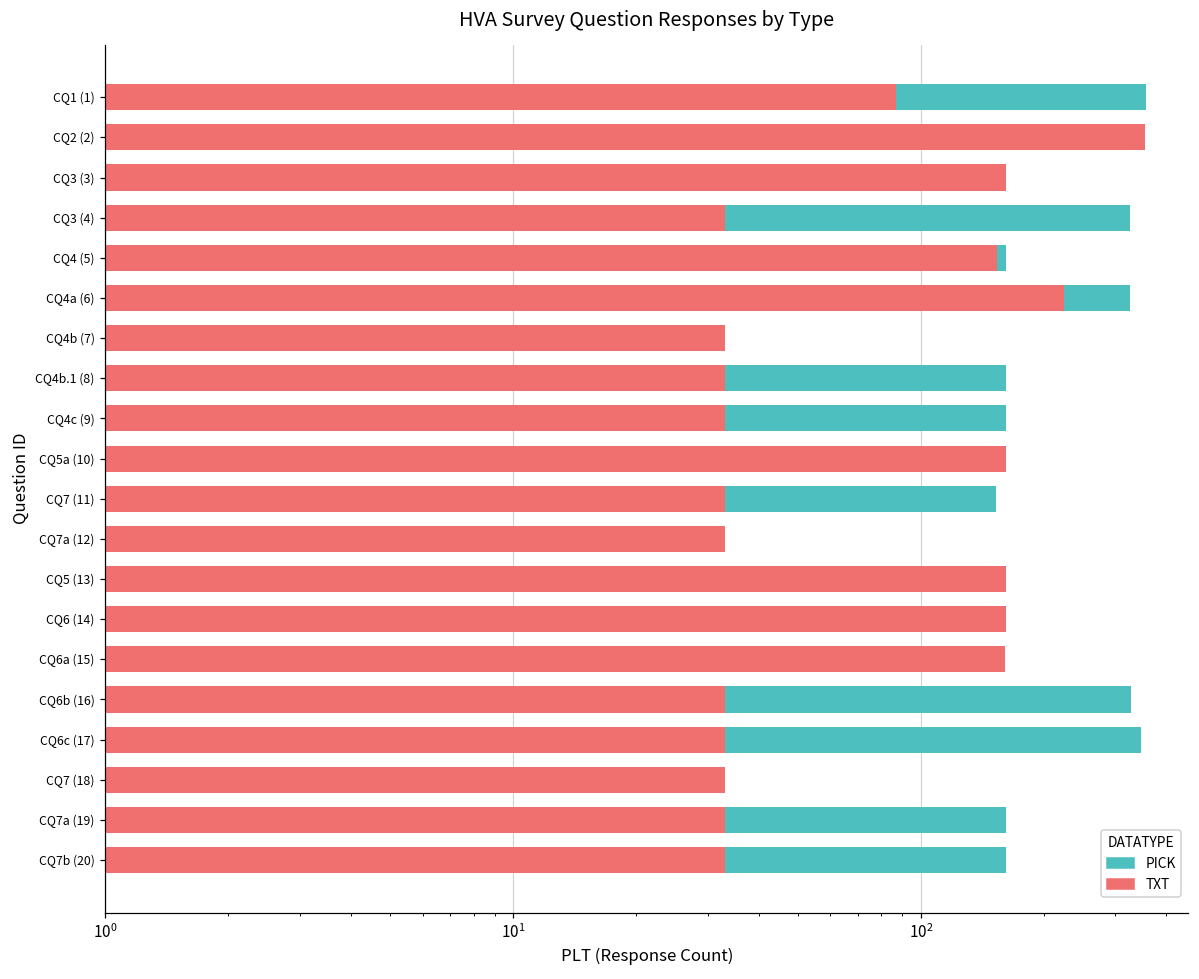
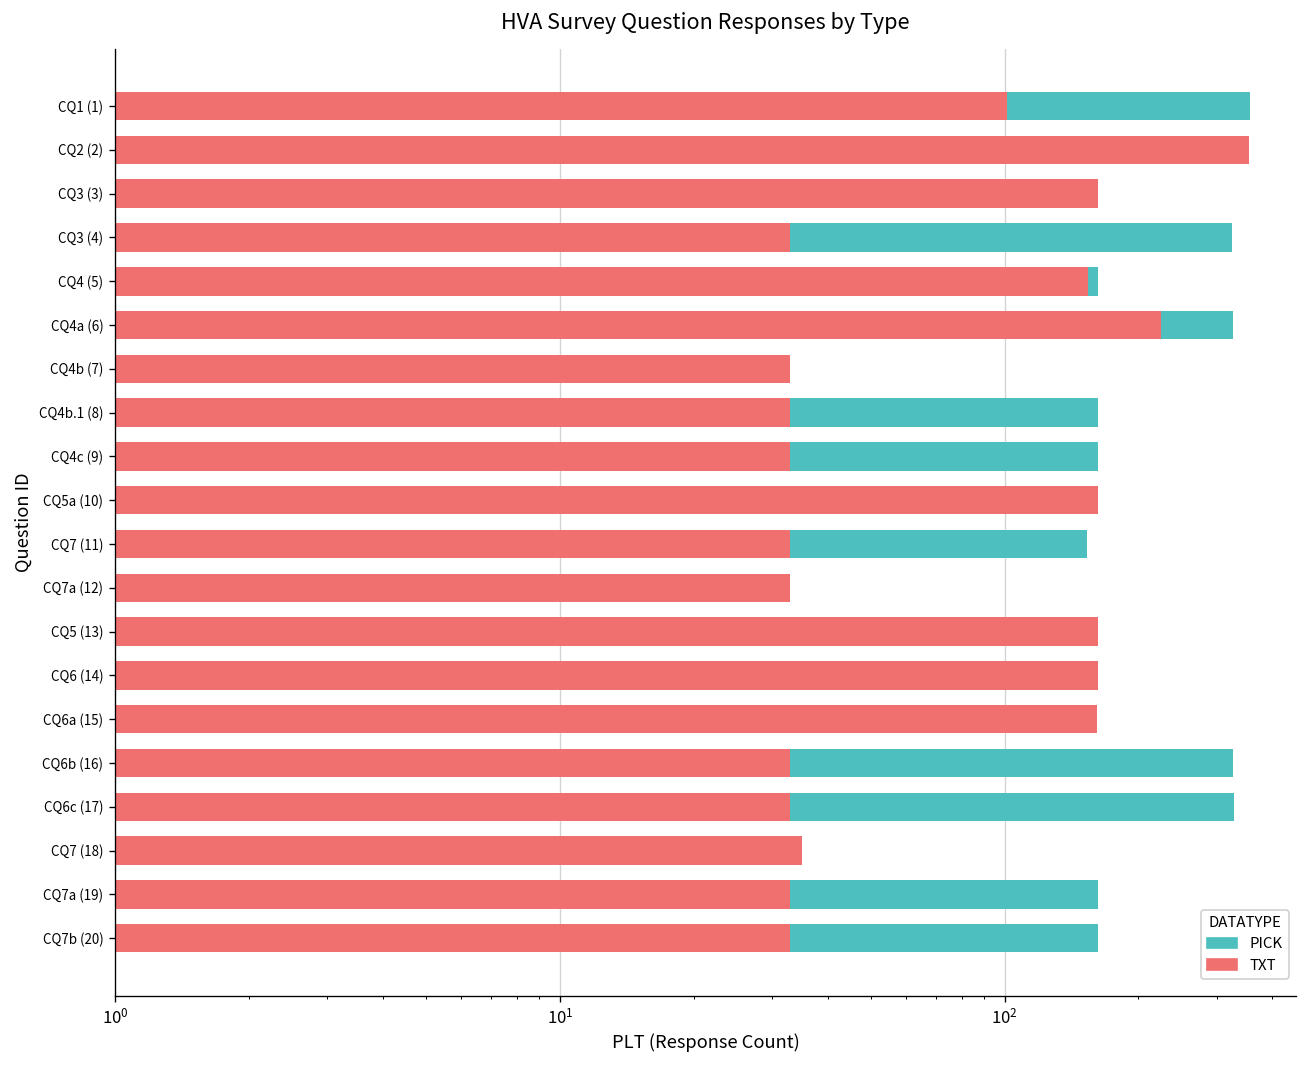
TXT, CQ1 (1): 87 -> 101
PICK, CQ6c (17): 350 -> 330
TXT, CQ7 (18): 33 -> 35
